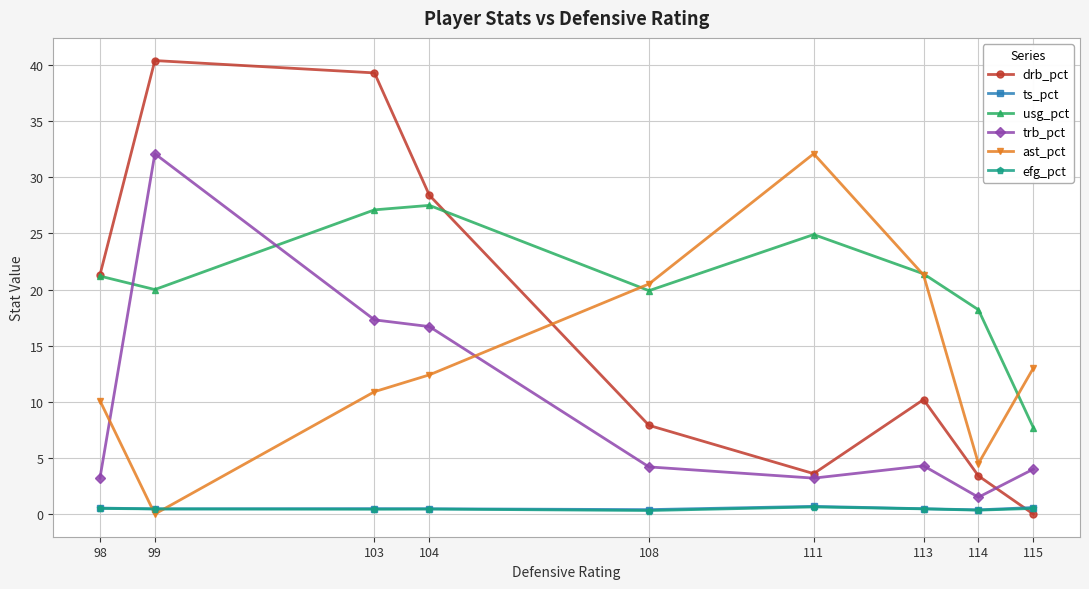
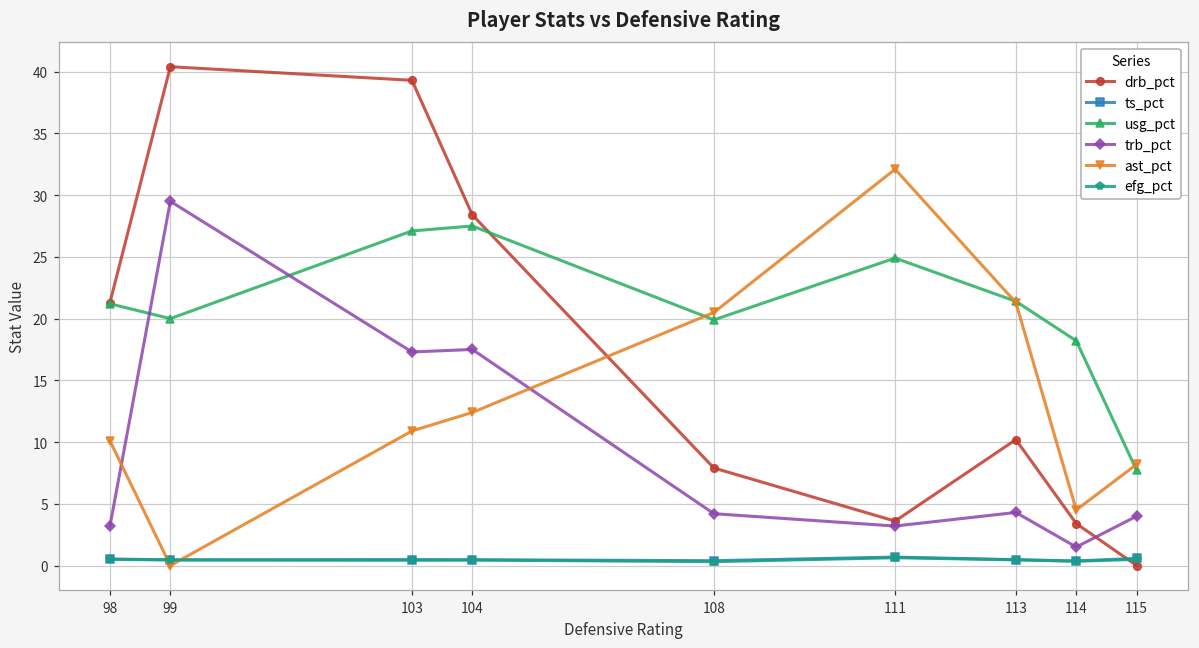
trb_pct, 99: 32.1 -> 29.5
trb_pct, 104: 16.7 -> 17.5
ast_pct, 115: 13.0 -> 8.2
